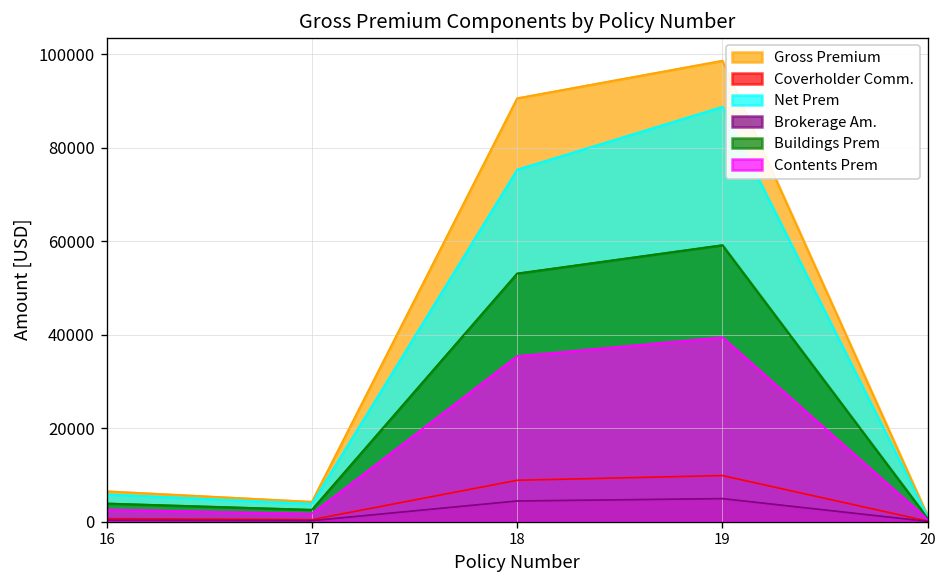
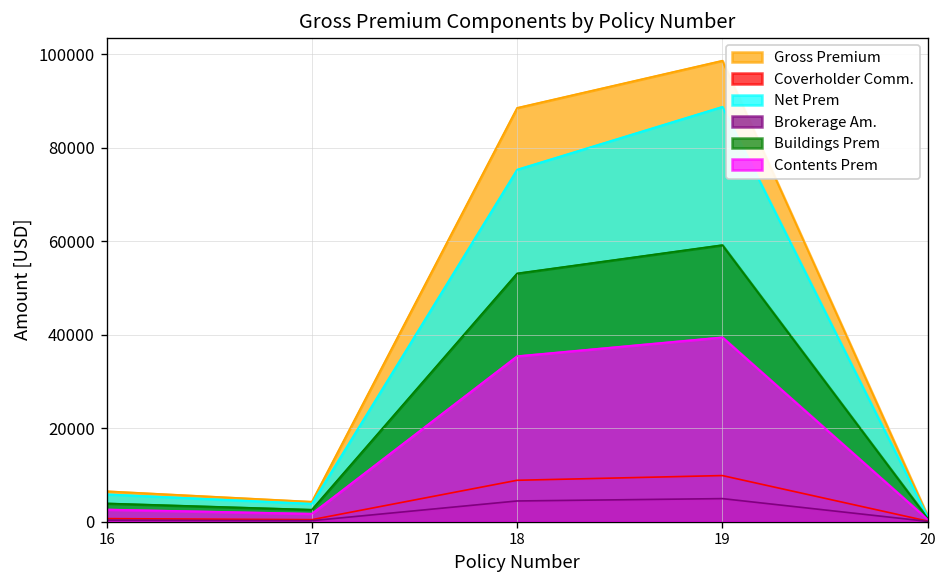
Gross Premium, 18: 91000 -> 89000
